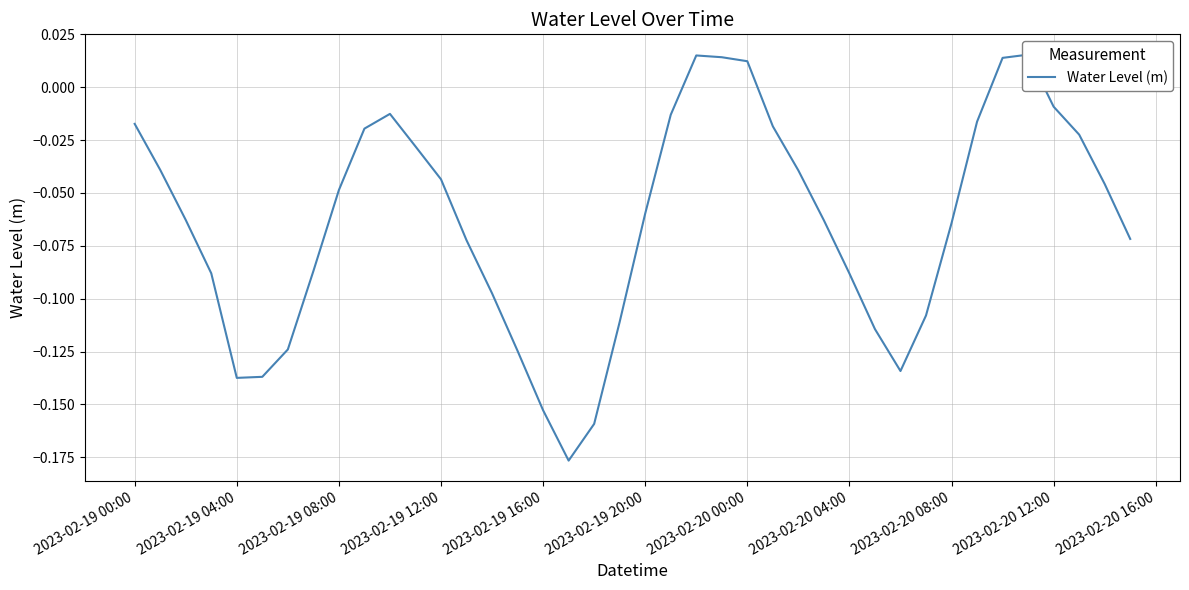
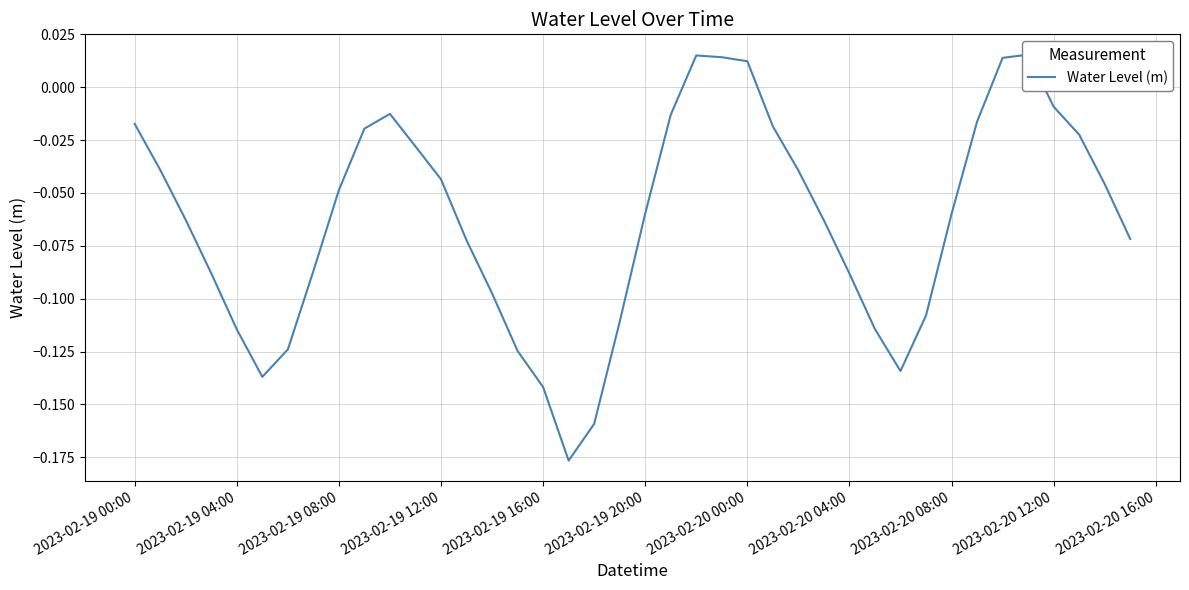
2023-02-19 04:00: -0.137 -> -0.115
2023-02-19 16:00: -0.153 -> -0.142
2023-02-20 08:00: -0.064 -> -0.060
